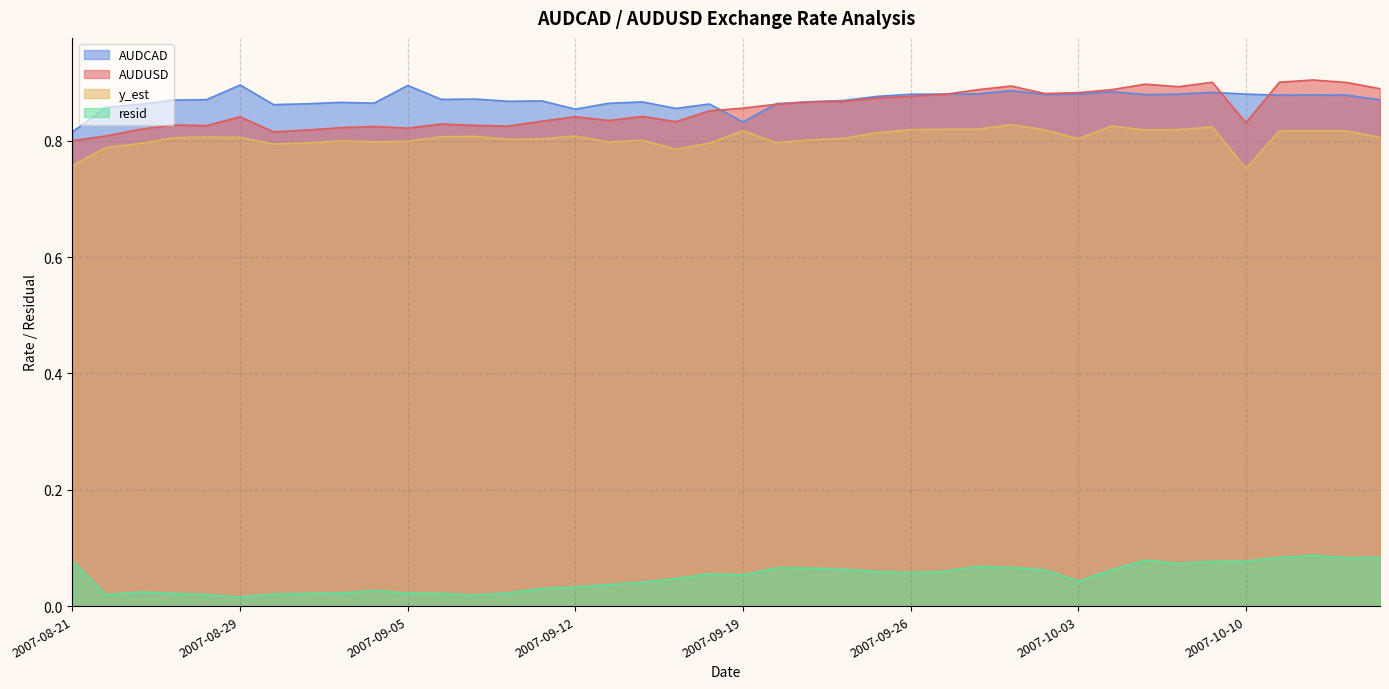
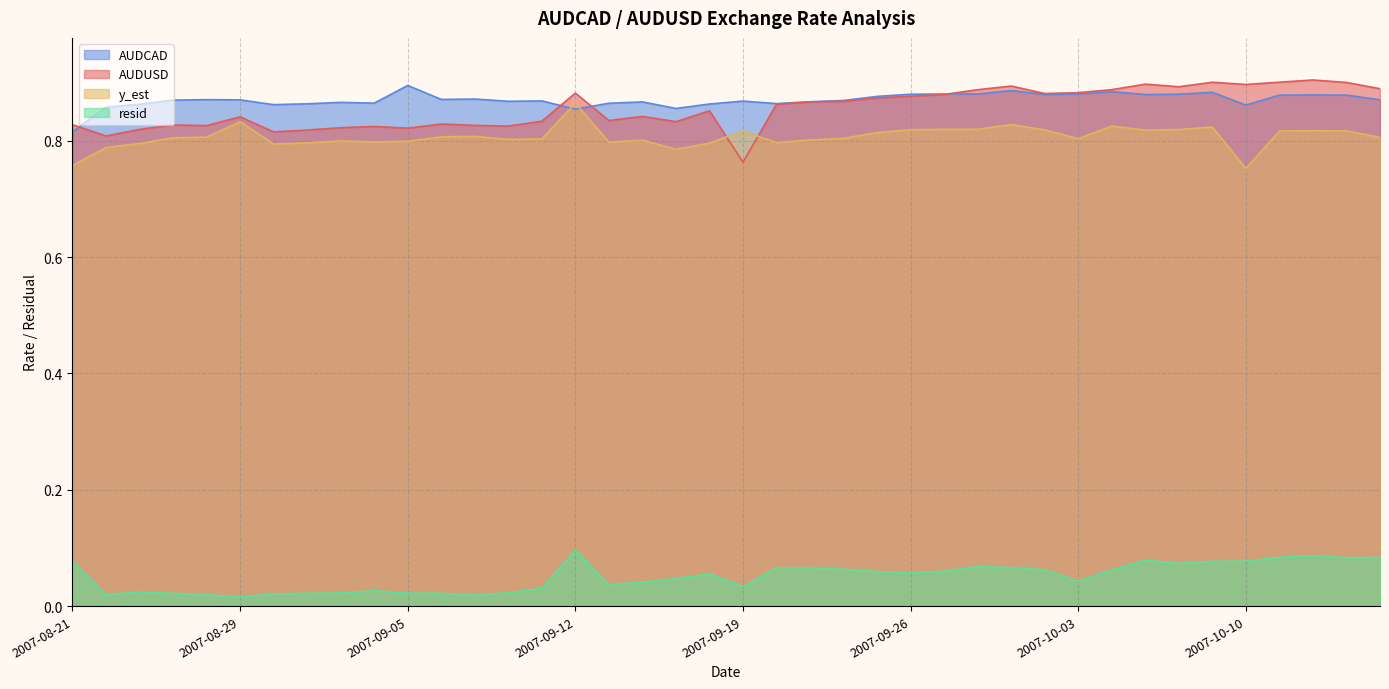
AUDUSD, 2007-08-21: 0.80 -> 0.83
AUDCAD, 2007-08-29: 0.90 -> 0.87
y_est, 2007-08-29: 0.81 -> 0.83
AUDUSD, 2007-09-12: 0.84 -> 0.88
y_est, 2007-09-12: 0.81 -> 0.86
resid, 2007-09-12: 0.03 -> 0.10
AUDCAD, 2007-09-19: 0.83 -> 0.87
AUDUSD, 2007-09-19: 0.86 -> 0.76
resid, 2007-09-19: 0.05 -> 0.03
AUDCAD, 2007-10-10: 0.88 -> 0.86
AUDUSD, 2007-10-10: 0.83 -> 0.90
